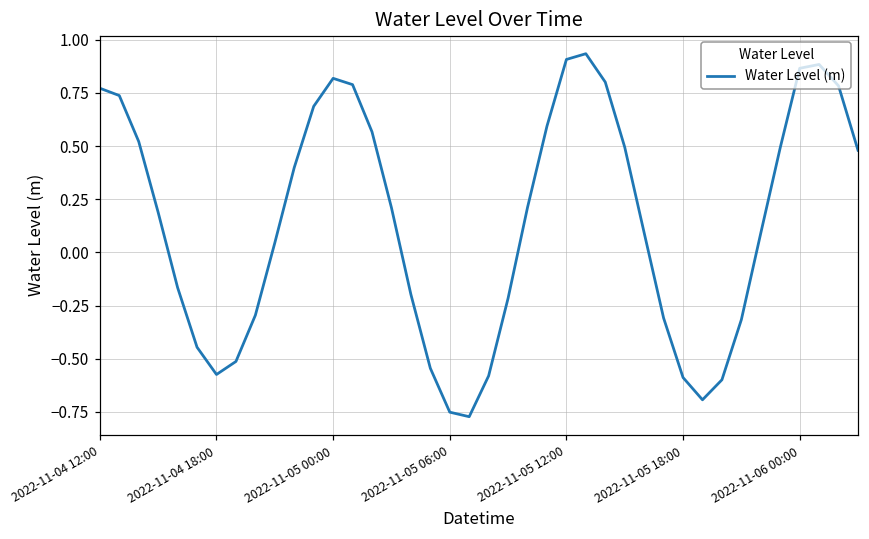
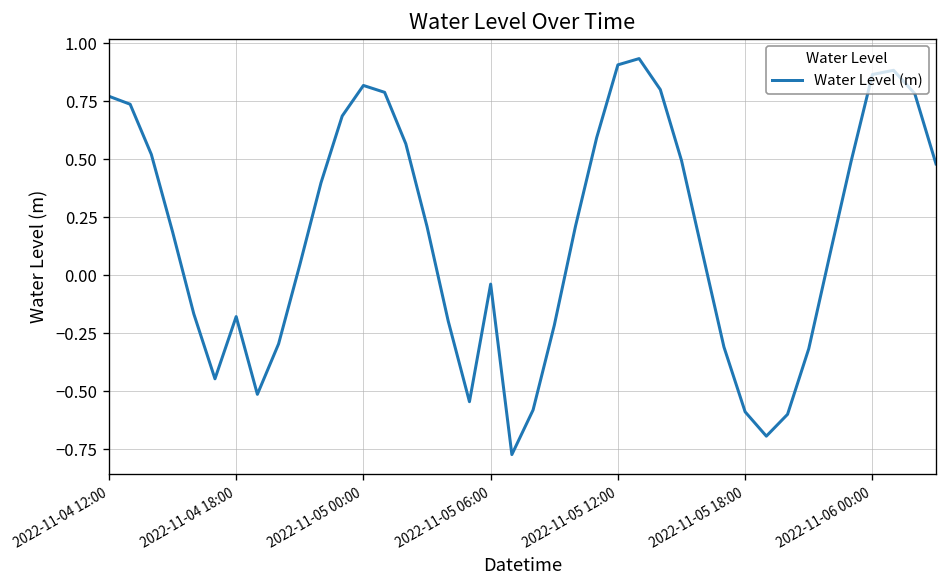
2022-11-04 18:00: -0.57 -> -0.18
2022-11-05 06:00: -0.75 -> -0.04
